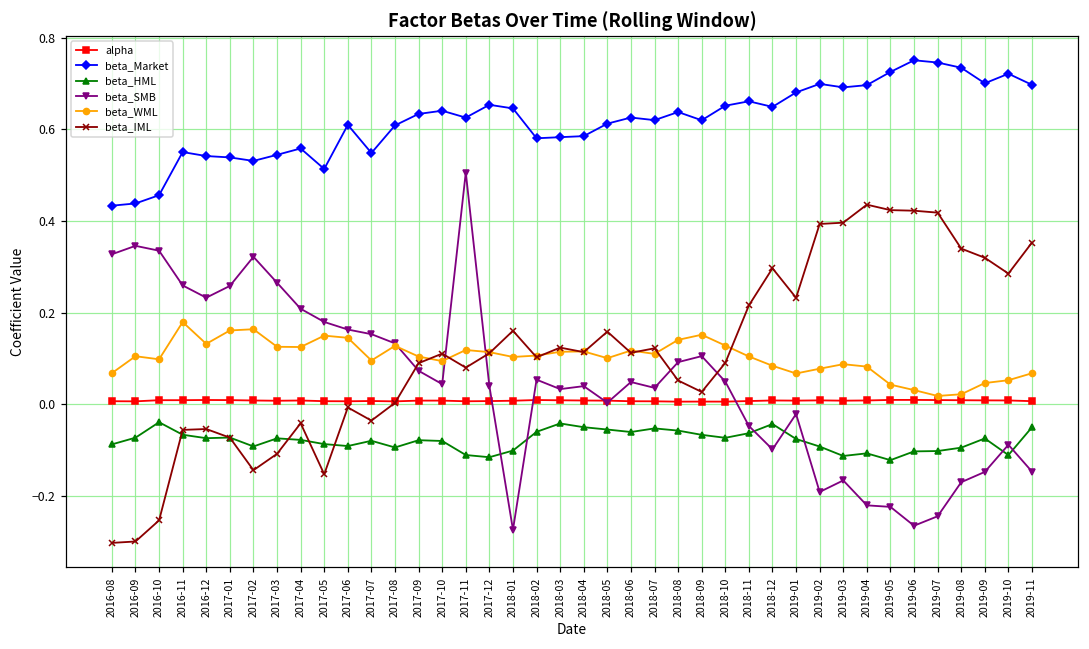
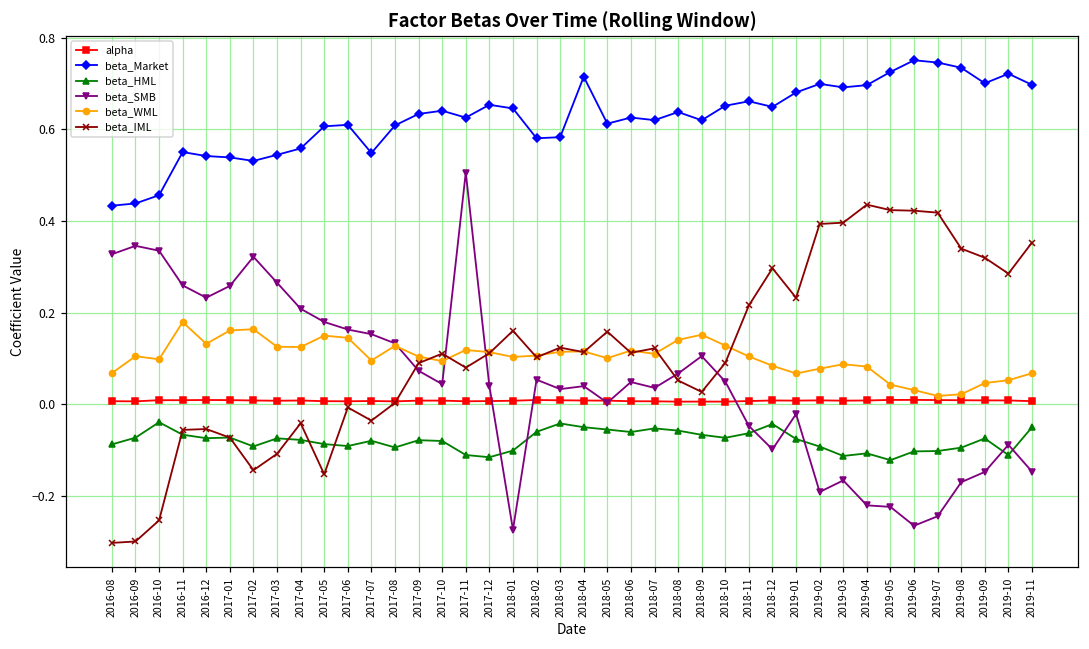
beta_Market, 2017-05: 0.51 -> 0.61
beta_Market, 2018-04: 0.59 -> 0.71
beta_SMB, 2018-08: 0.09 -> 0.07
